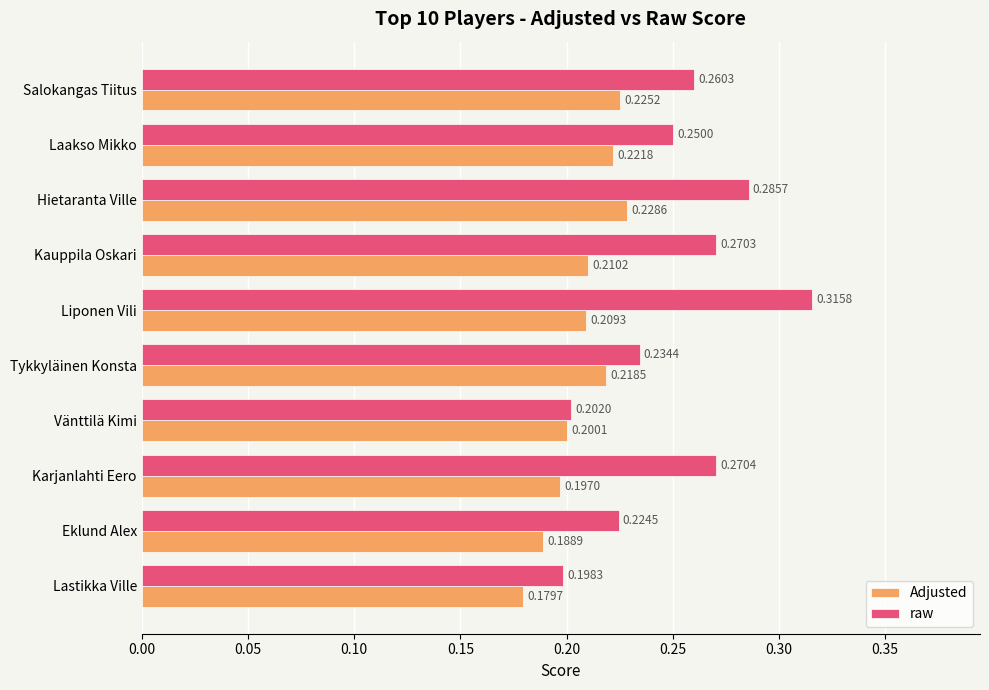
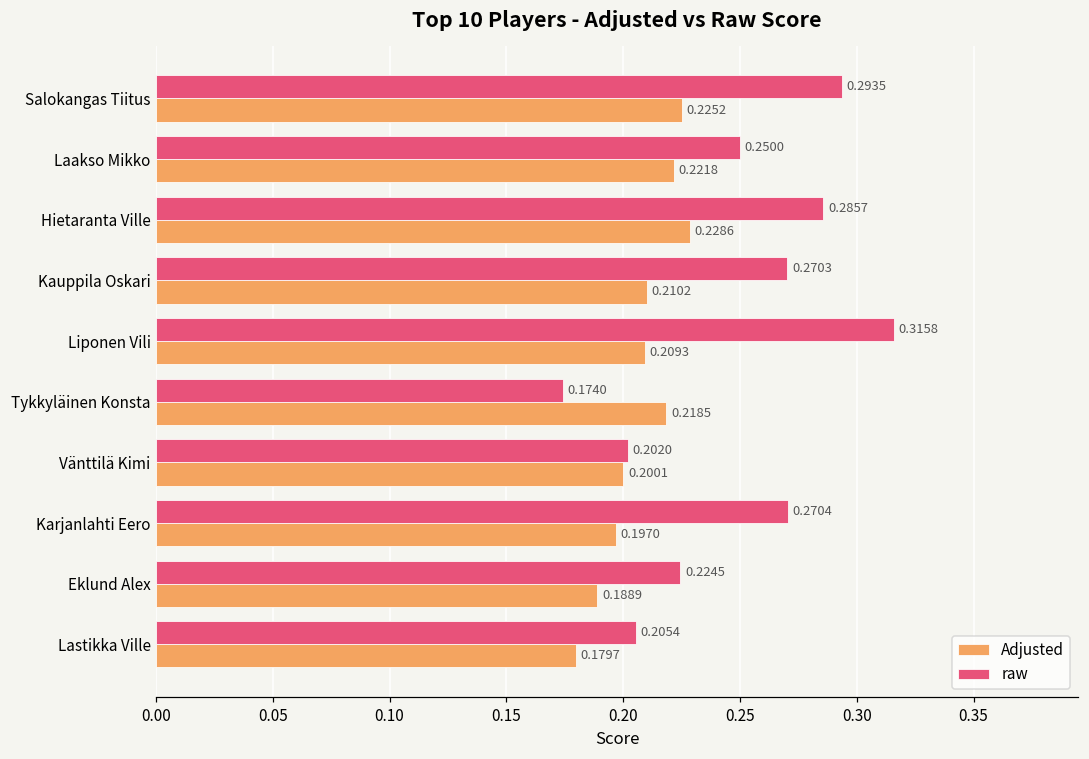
raw, Salokangas Tiitus: 0.2603 -> 0.2935
raw, Tykkyläinen Konsta: 0.2344 -> 0.1740
raw, Lastikka Ville: 0.1983 -> 0.2054
